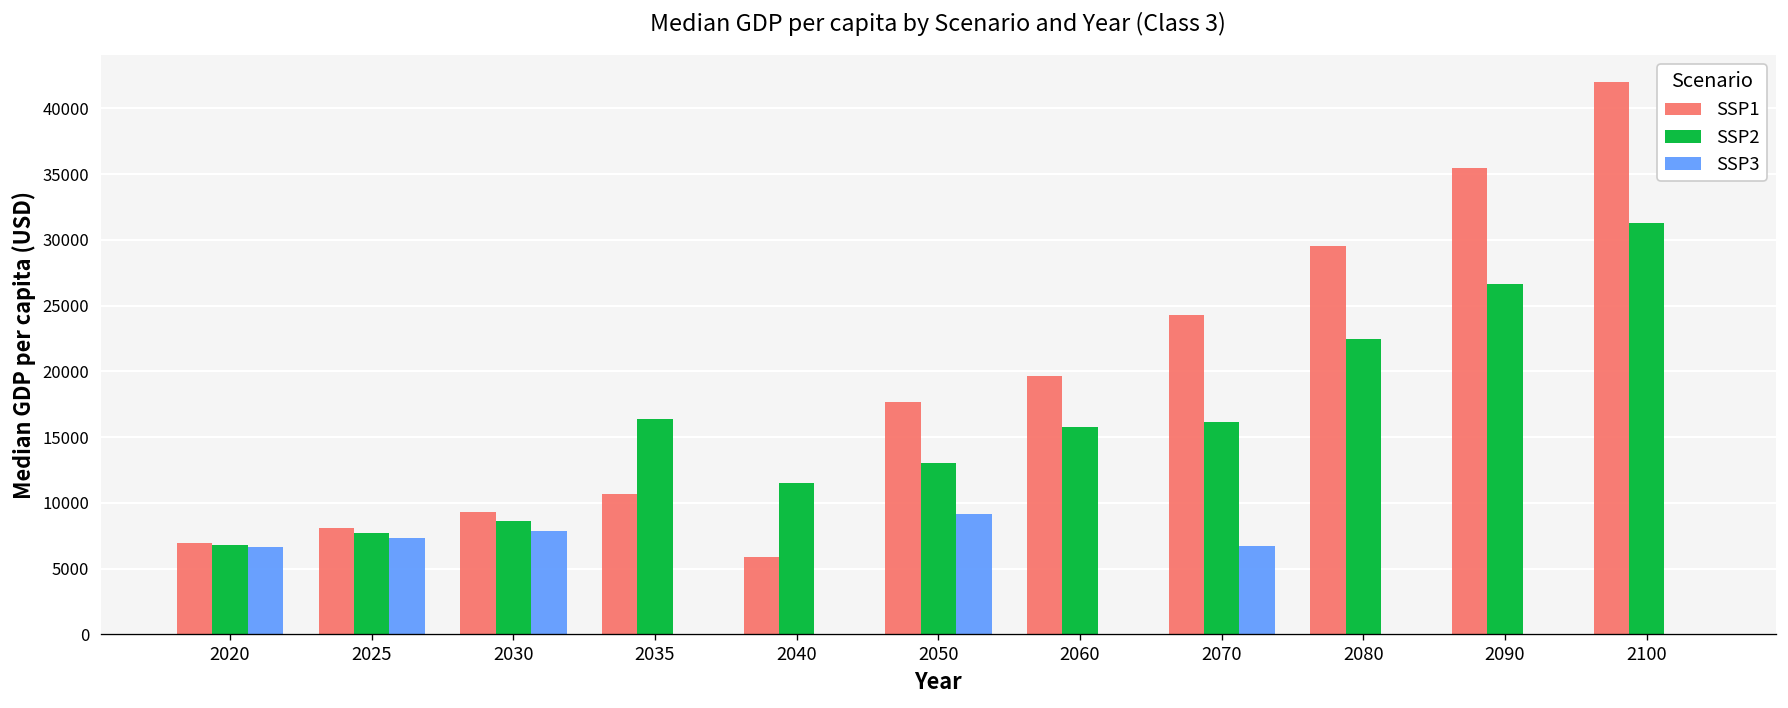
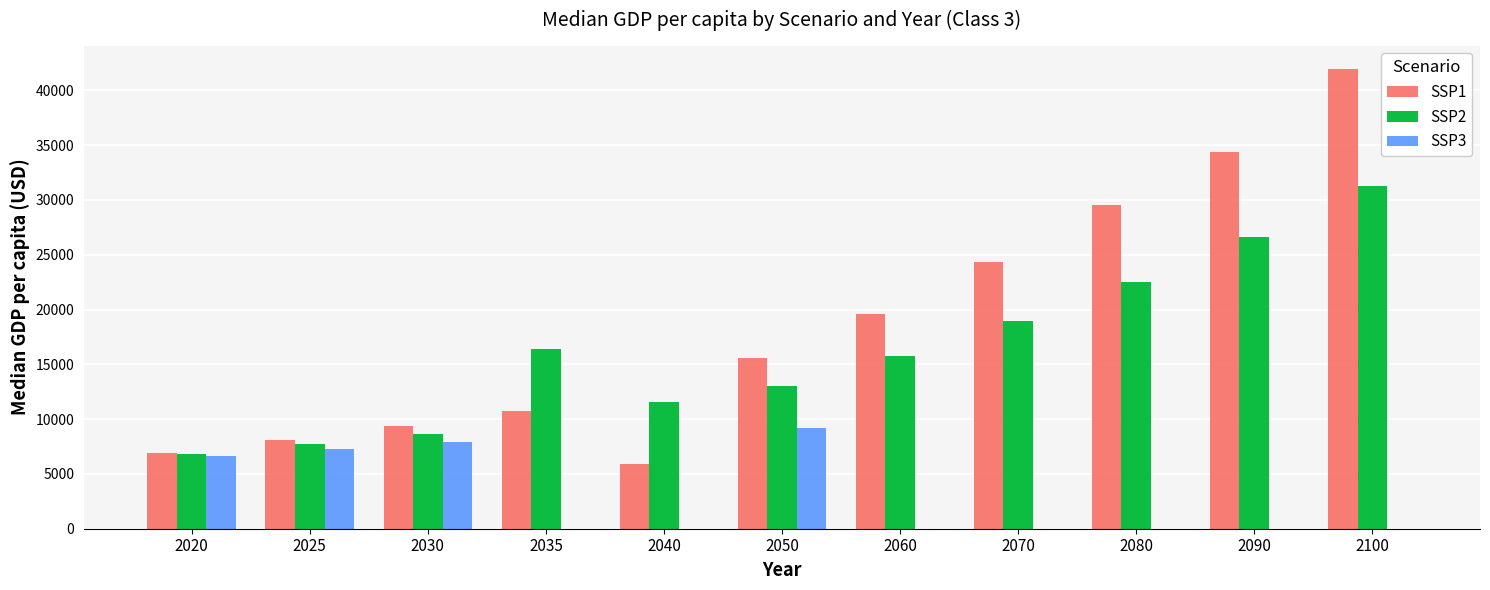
SSP1, 2050: 17700 -> 15600
SSP2, 2070: 16100 -> 18900
SSP3, 2070: 6700 -> 0
SSP1, 2090: 35500 -> 34400
